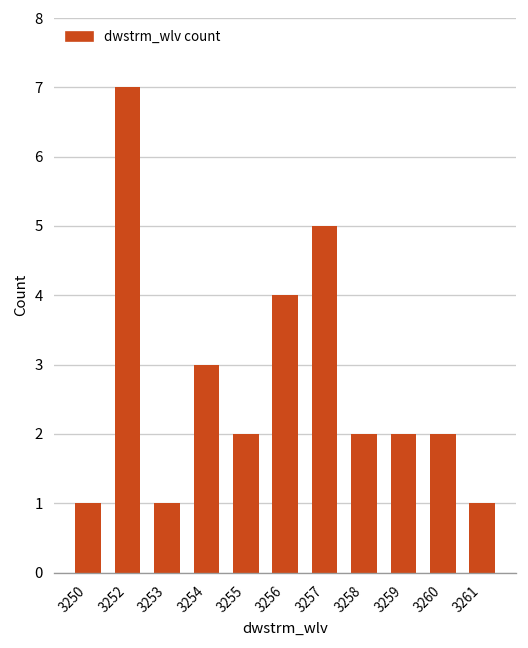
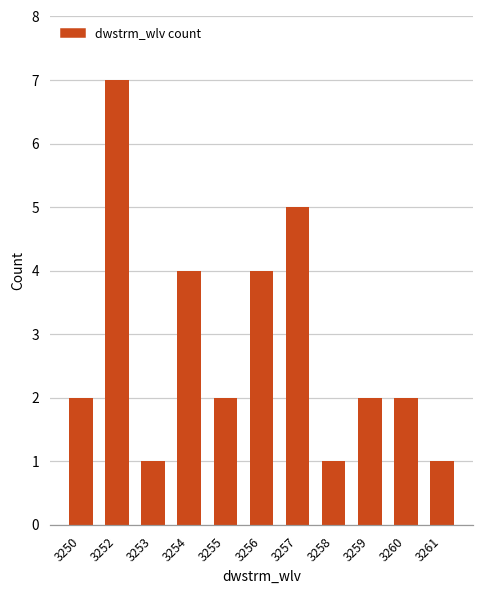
3250: 1 -> 2
3254: 3 -> 4
3258: 2 -> 1
